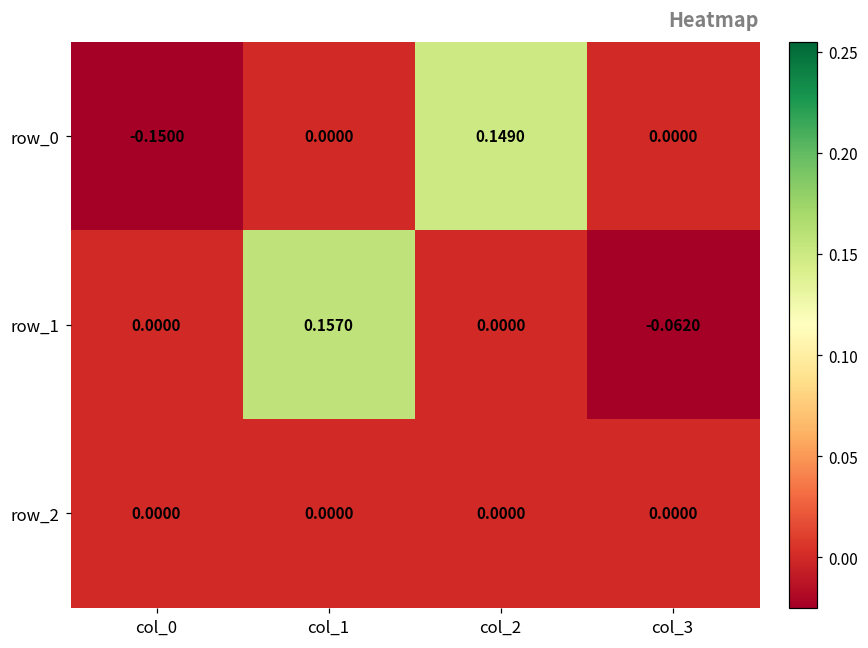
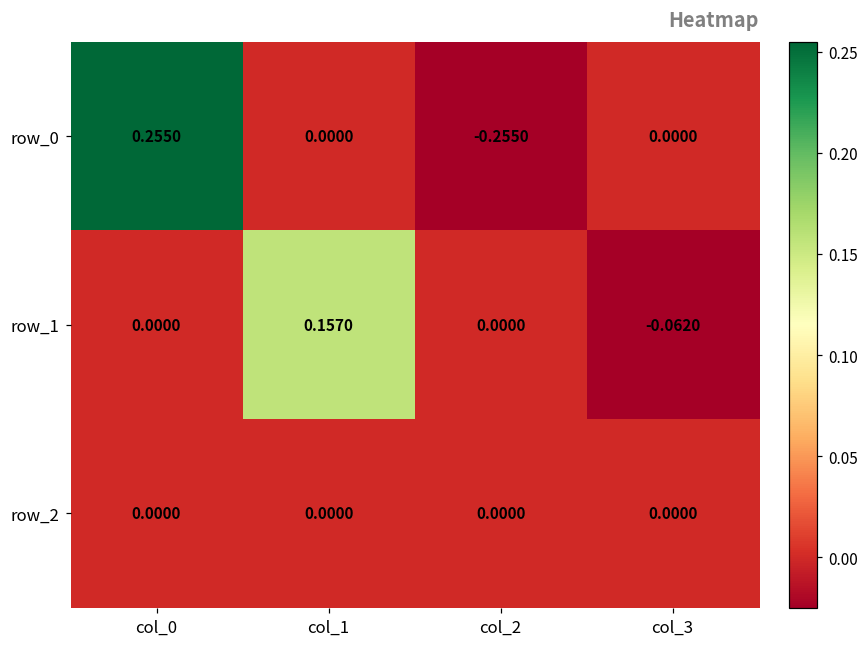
row_0, col_0: -0.1500 -> 0.2550
row_0, col_2: 0.1490 -> -0.2550
